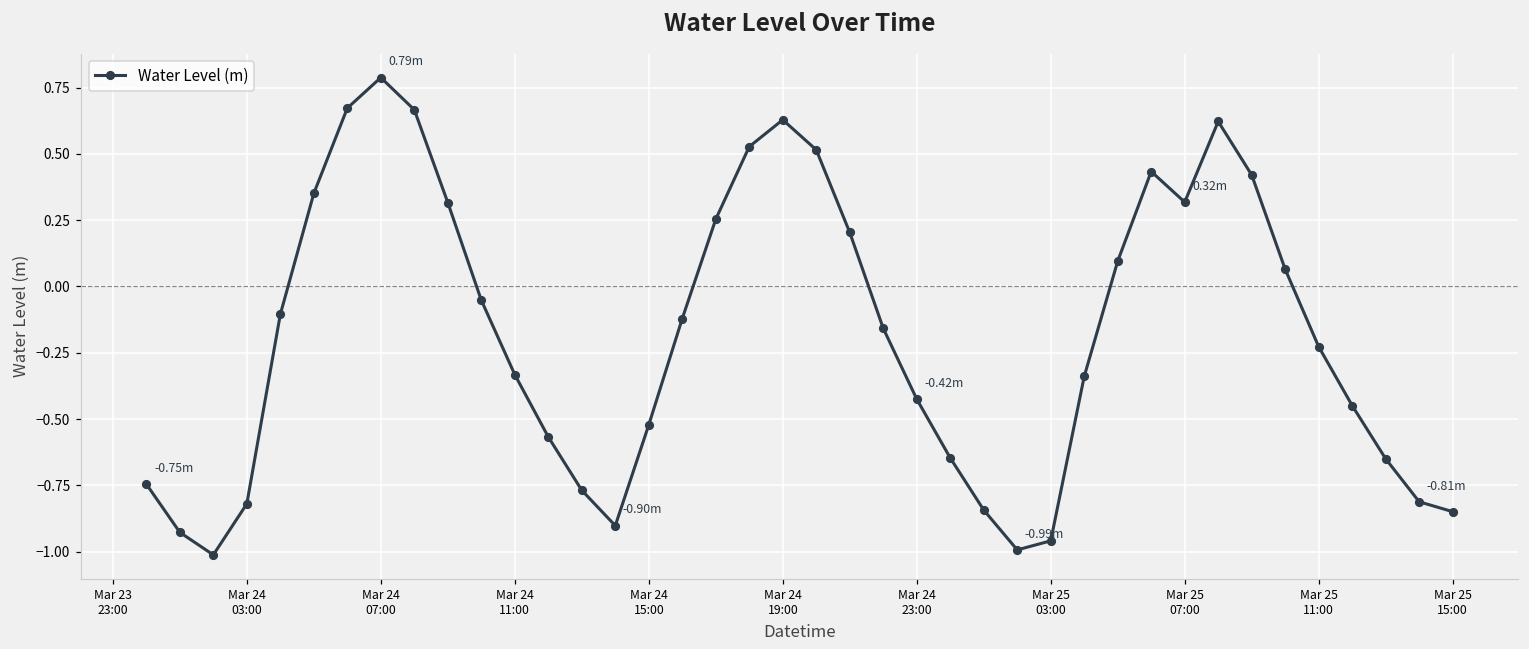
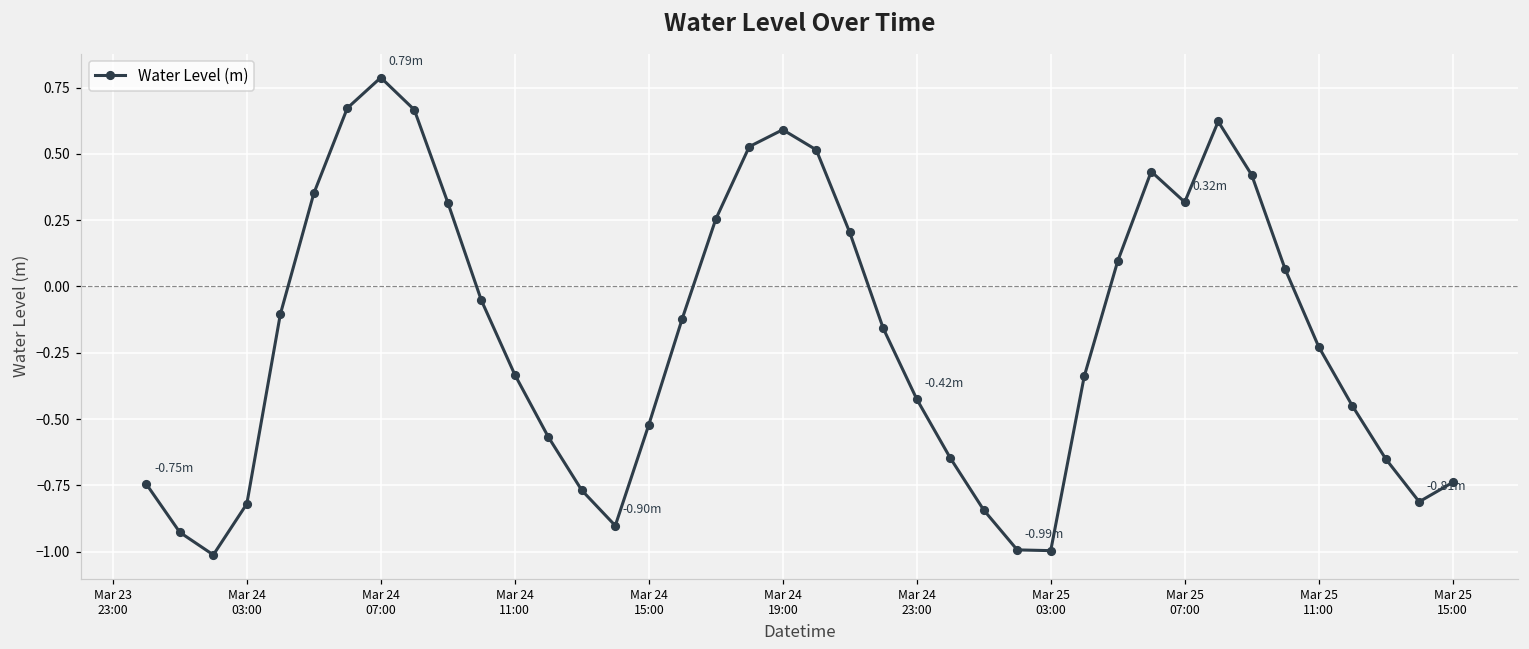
Mar 24 19:00: 0.63 -> 0.59
Mar 25 03:00: -0.96 -> -1.00
Mar 25 15:00: -0.85 -> -0.74
